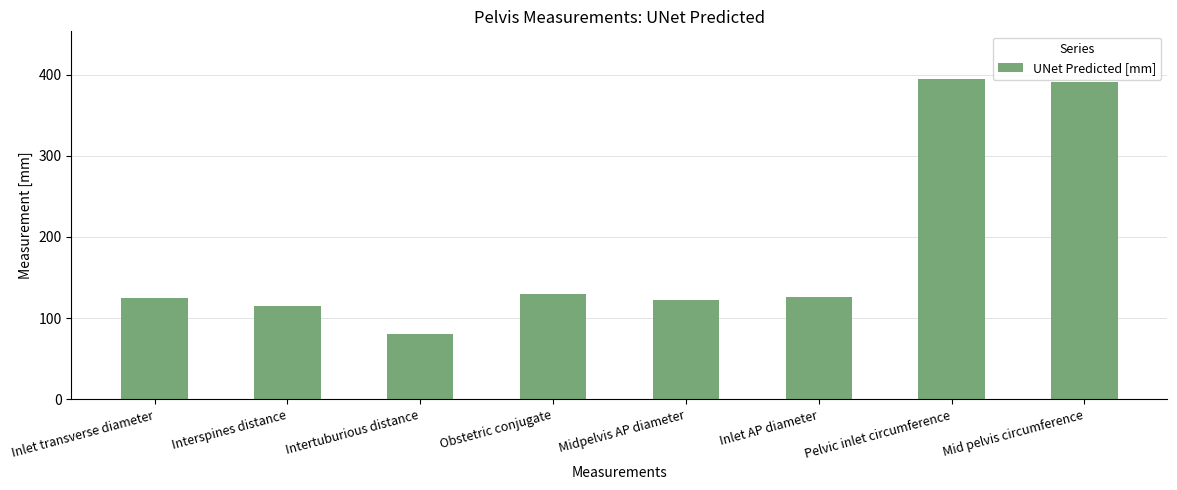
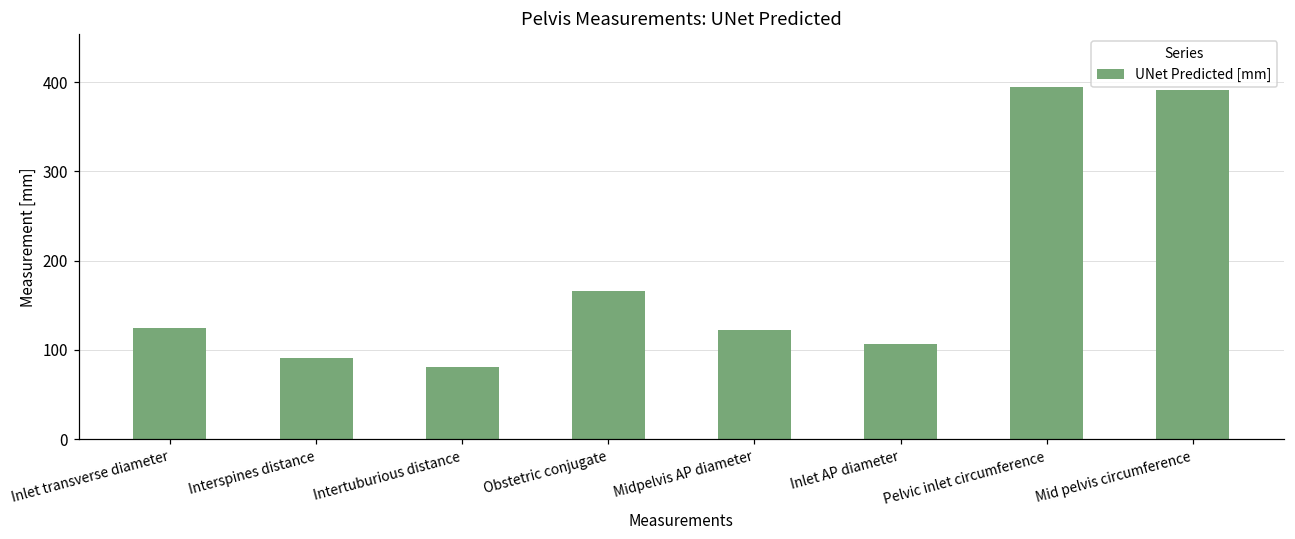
Interspines distance: 120 -> 90
Obstetric conjugate: 130 -> 170
Inlet AP diameter: 130 -> 110
